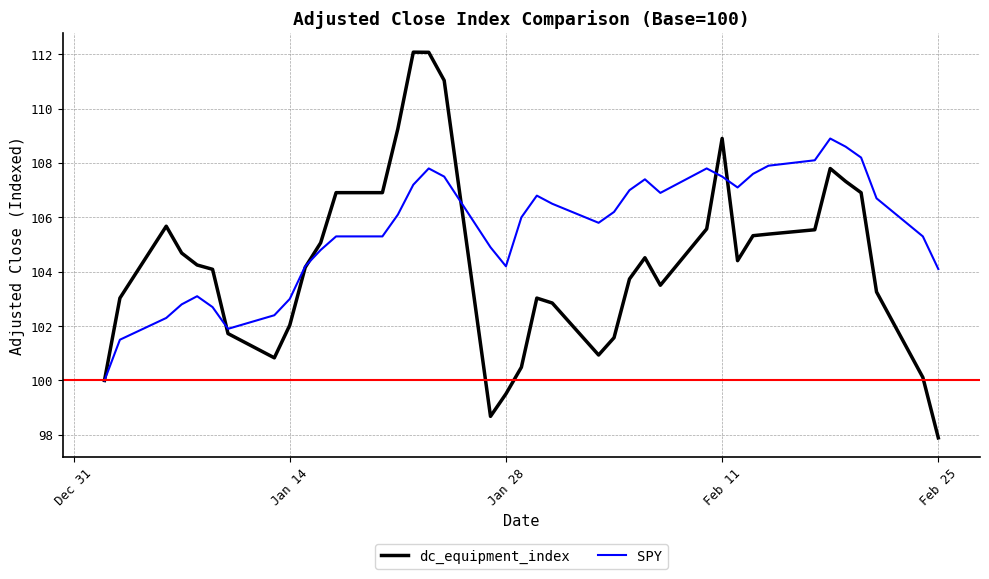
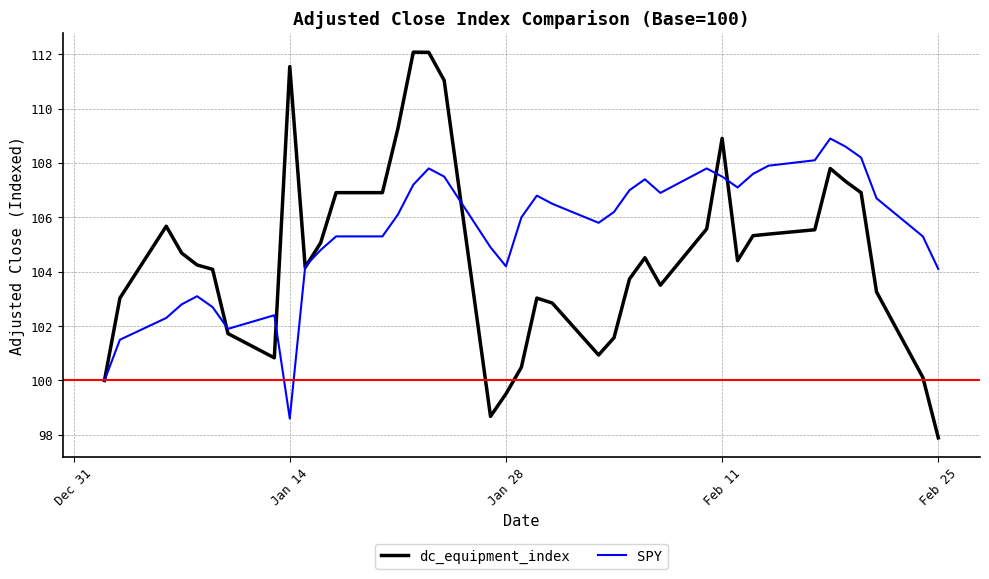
dc_equipment_index, Jan 14: 102.0 -> 111.5
SPY, Jan 14: 103.0 -> 98.6
